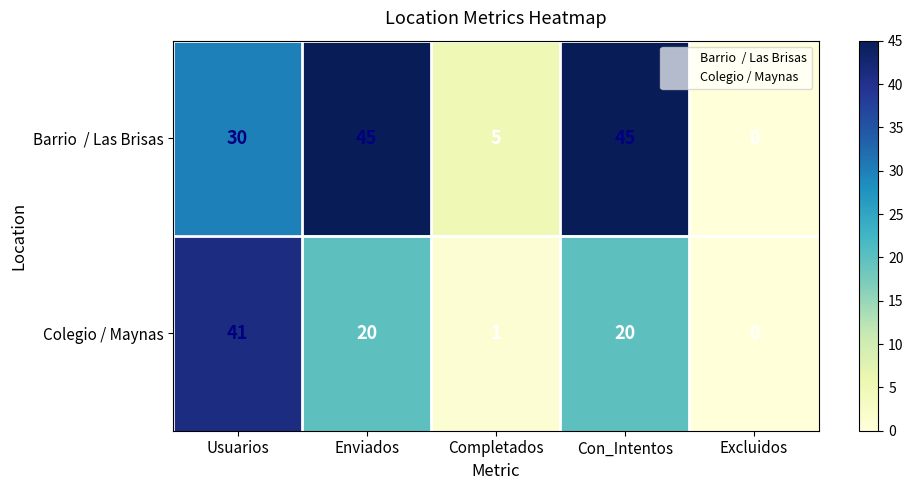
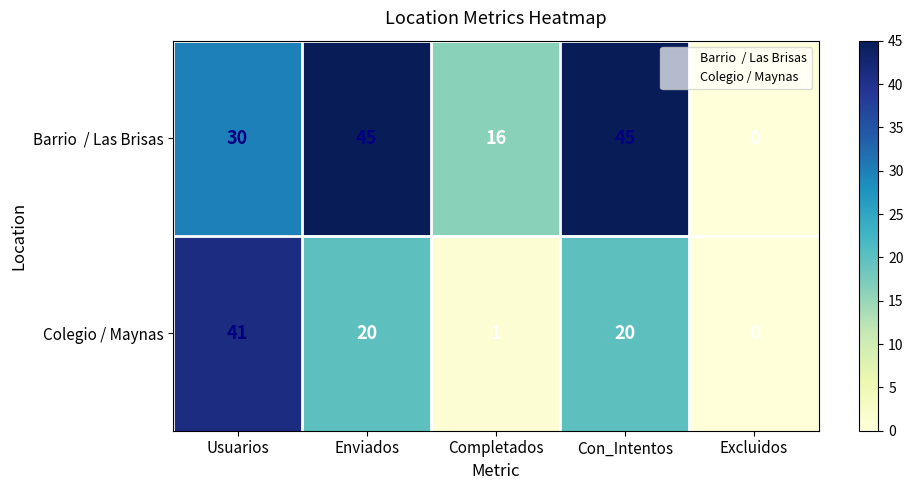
Barrio / Las Brisas, Completados: 5 -> 16
